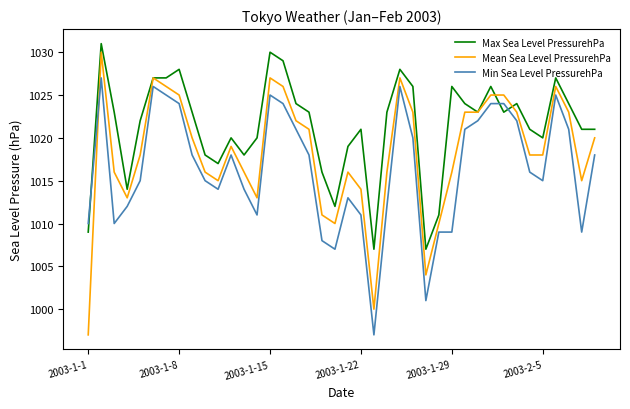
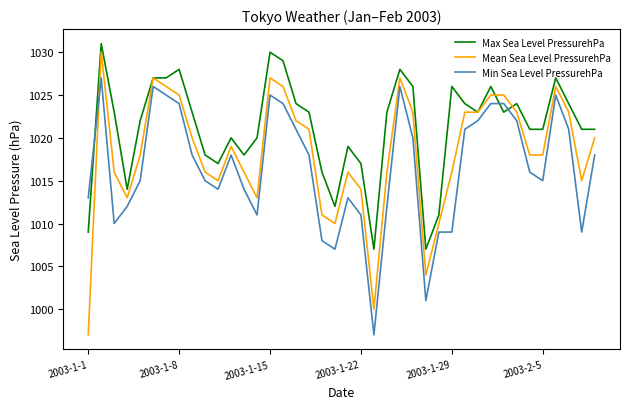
Min Sea Level PressurehPa, 2003-1-1: 1010 -> 1013
Max Sea Level PressurehPa, 2003-1-22: 1021 -> 1017
Max Sea Level PressurehPa, 2003-2-5: 1020 -> 1021
